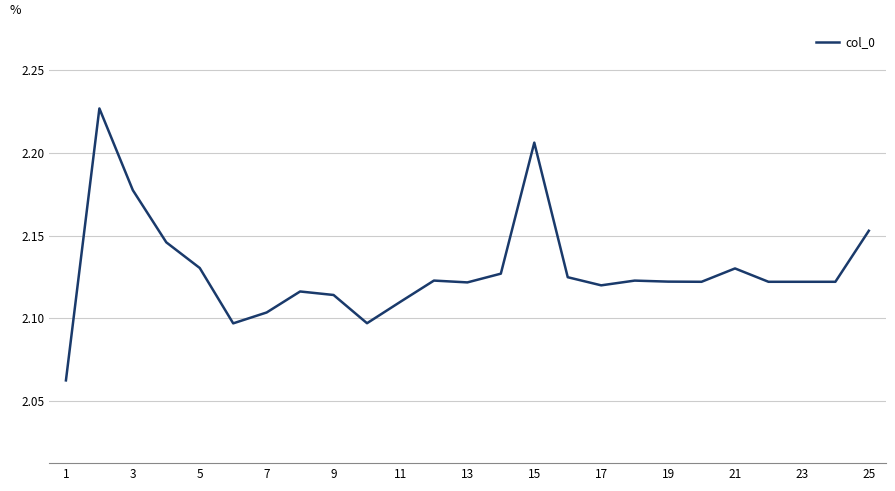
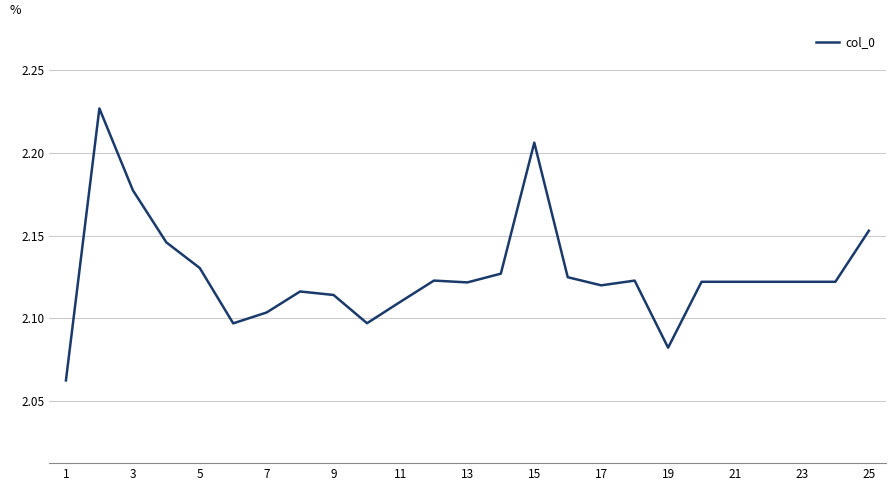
19: 2.122 -> 2.082
21: 2.130 -> 2.122
